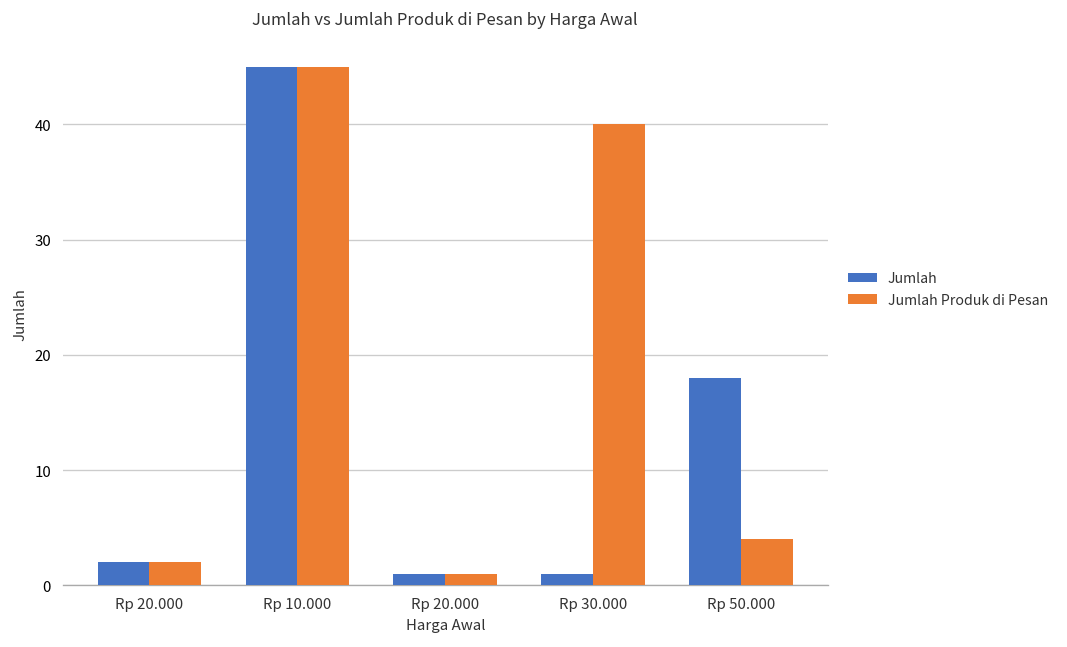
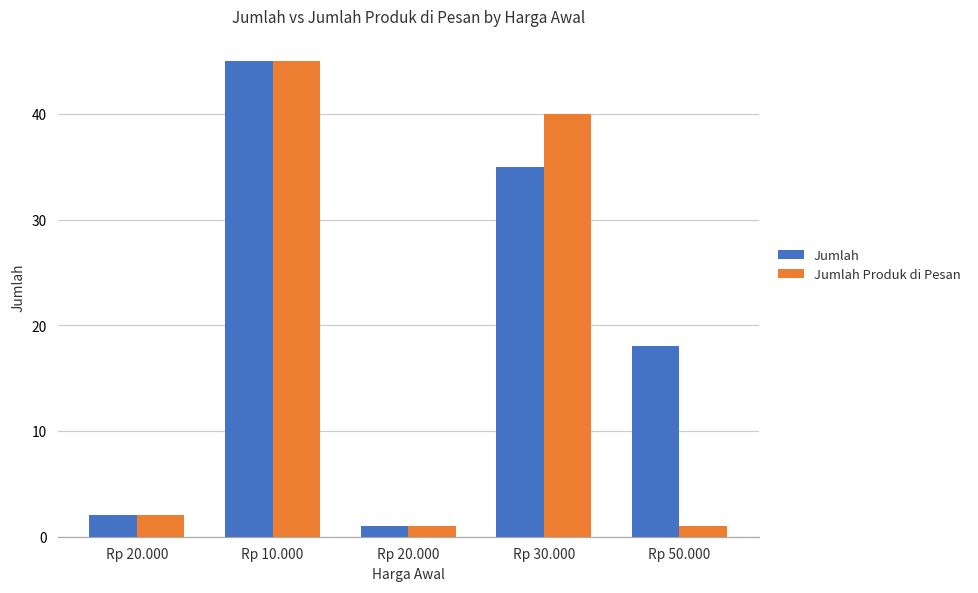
Jumlah, Rp 30.000: 1 -> 35
Jumlah Produk di Pesan, Rp 50.000: 4 -> 1
